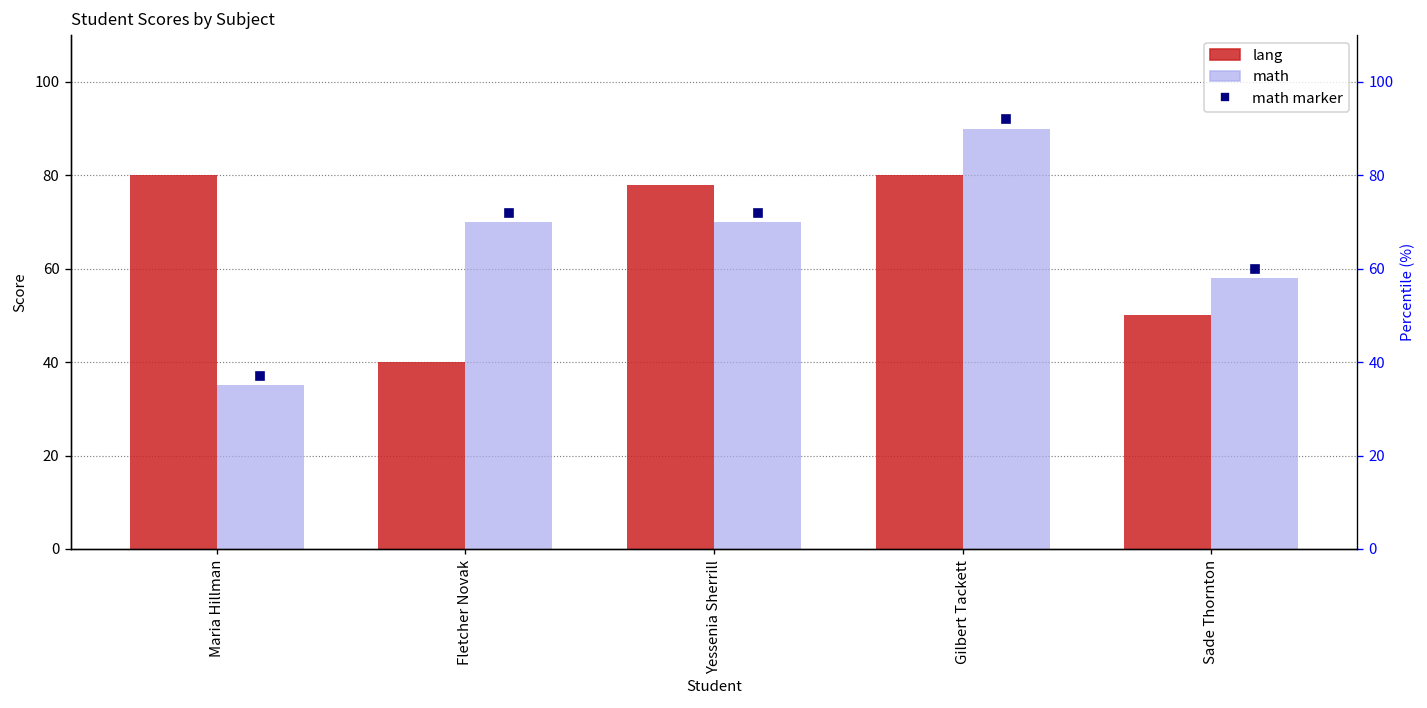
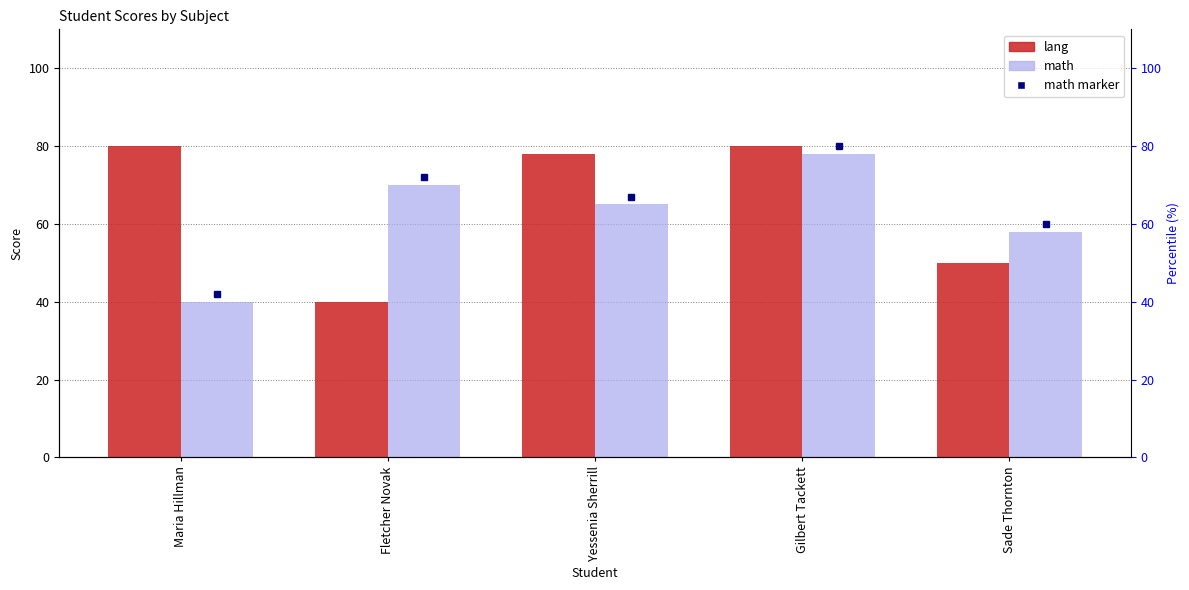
math, Maria Hillman: 35 -> 40
math, Yessenia Sherrill: 70 -> 65
math, Gilbert Tackett: 90 -> 78
